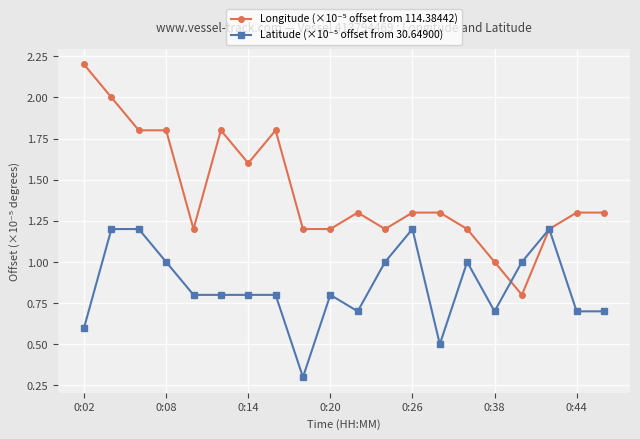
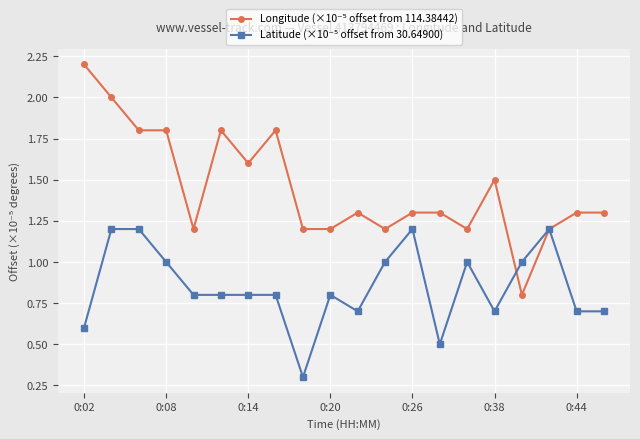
Longitude (×10⁻⁵ offset from 114.38442), 0:38: 1.00 -> 1.50
